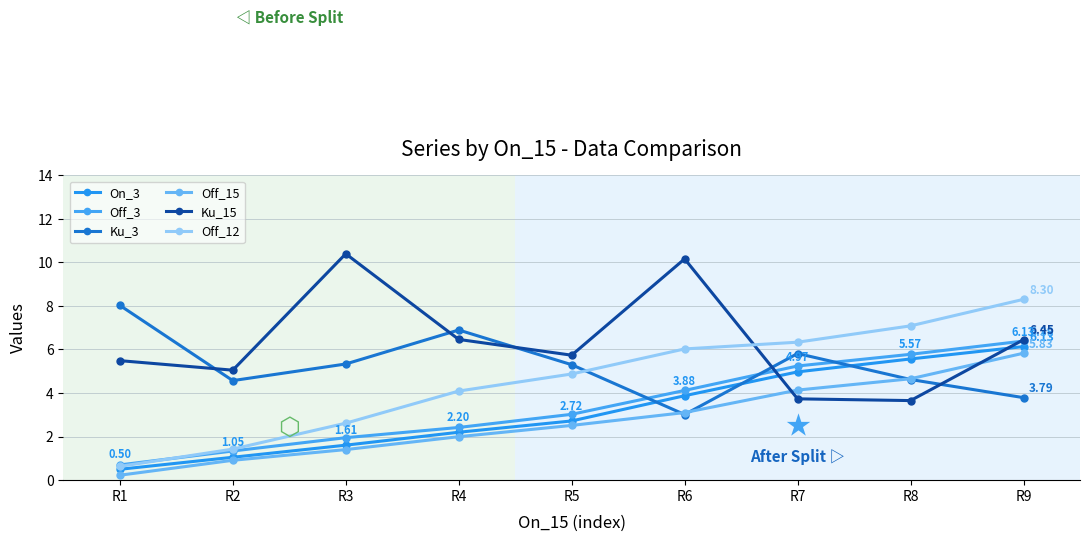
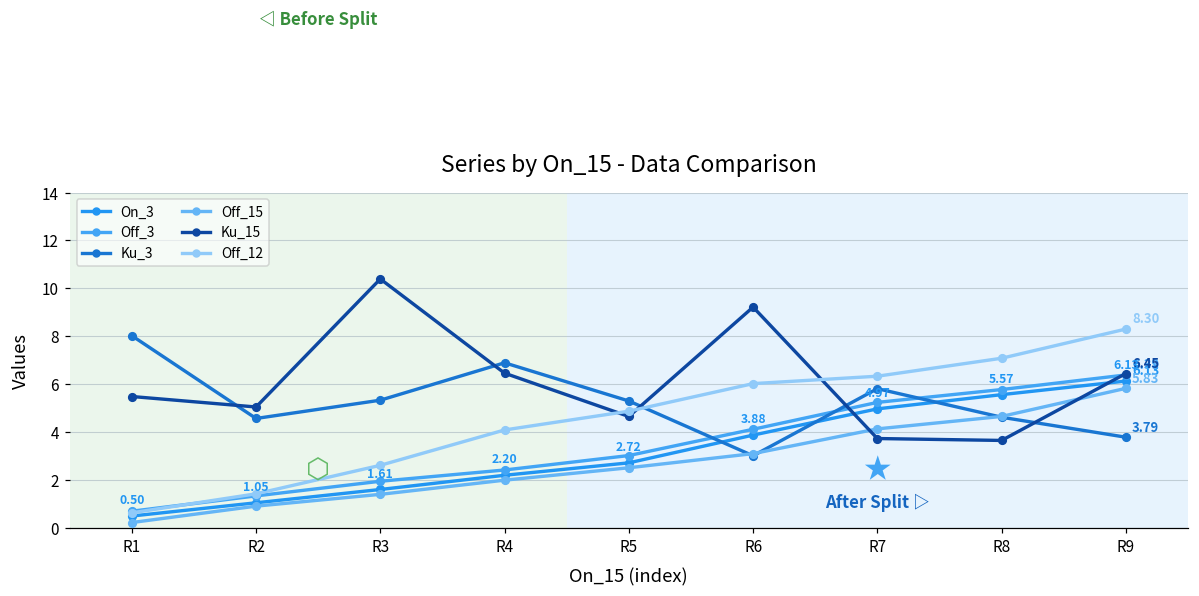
Ku_15, R5: 5.7 -> 4.7
Ku_15, R6: 10.2 -> 9.2
